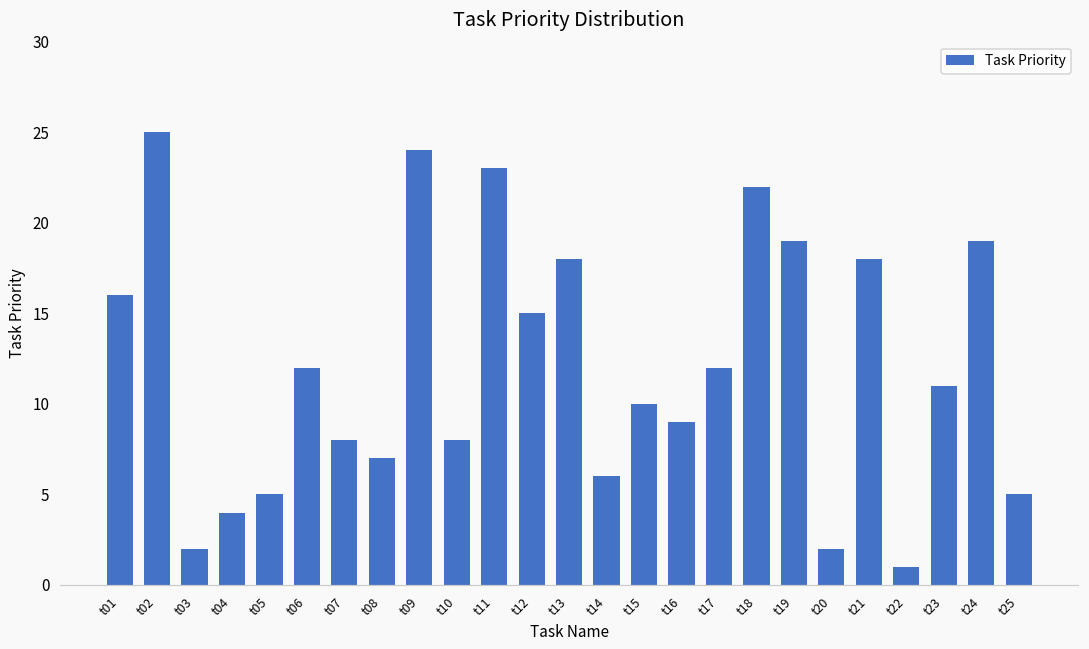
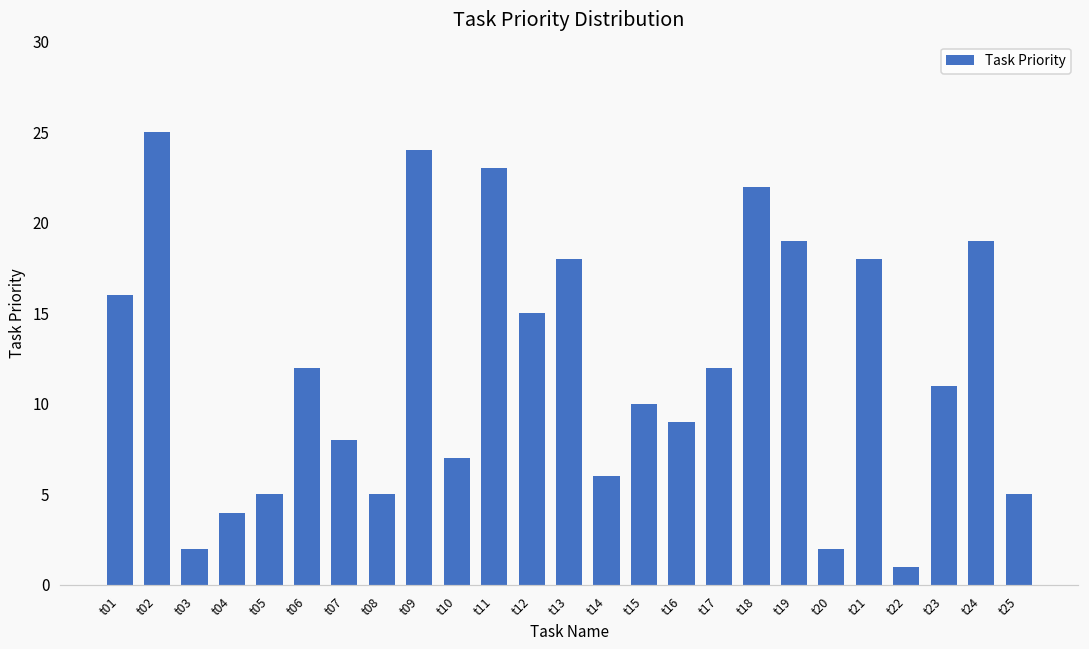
t08: 7 -> 5
t10: 8 -> 7
